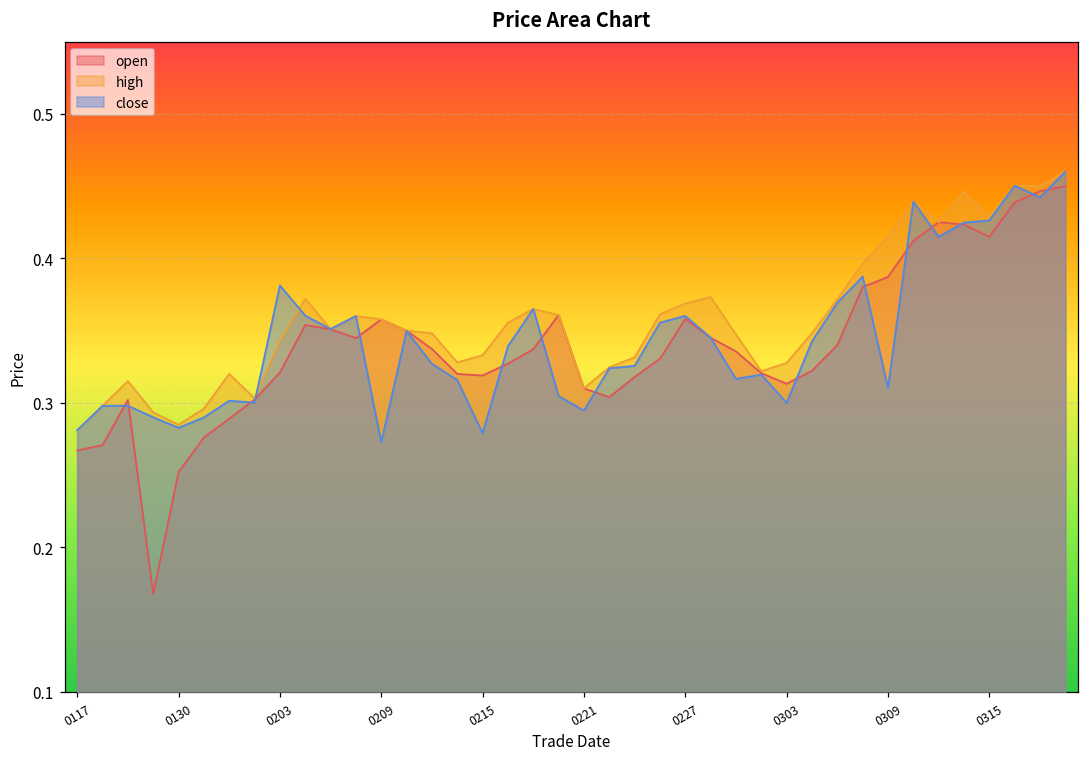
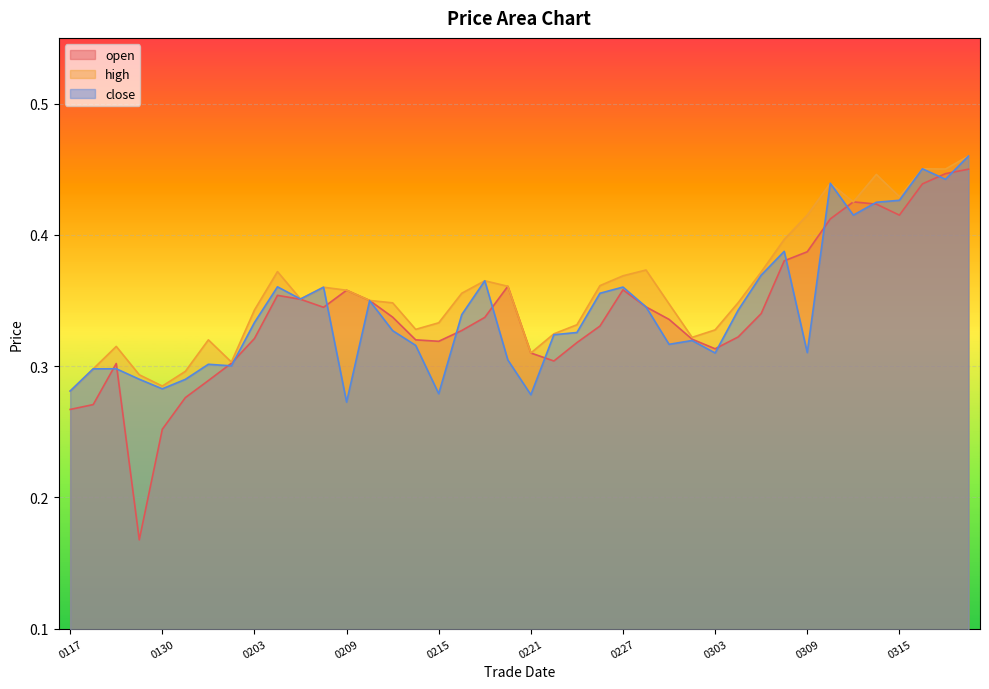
close, 0203: 0.381 -> 0.333
close, 0221: 0.295 -> 0.278
close, 0303: 0.30 -> 0.31
